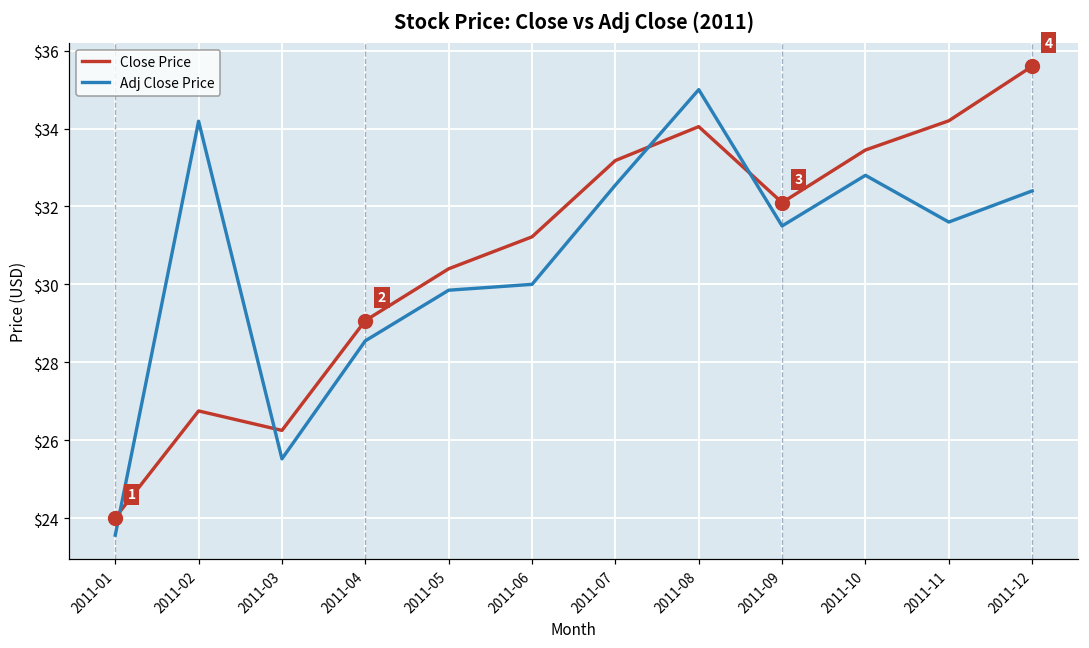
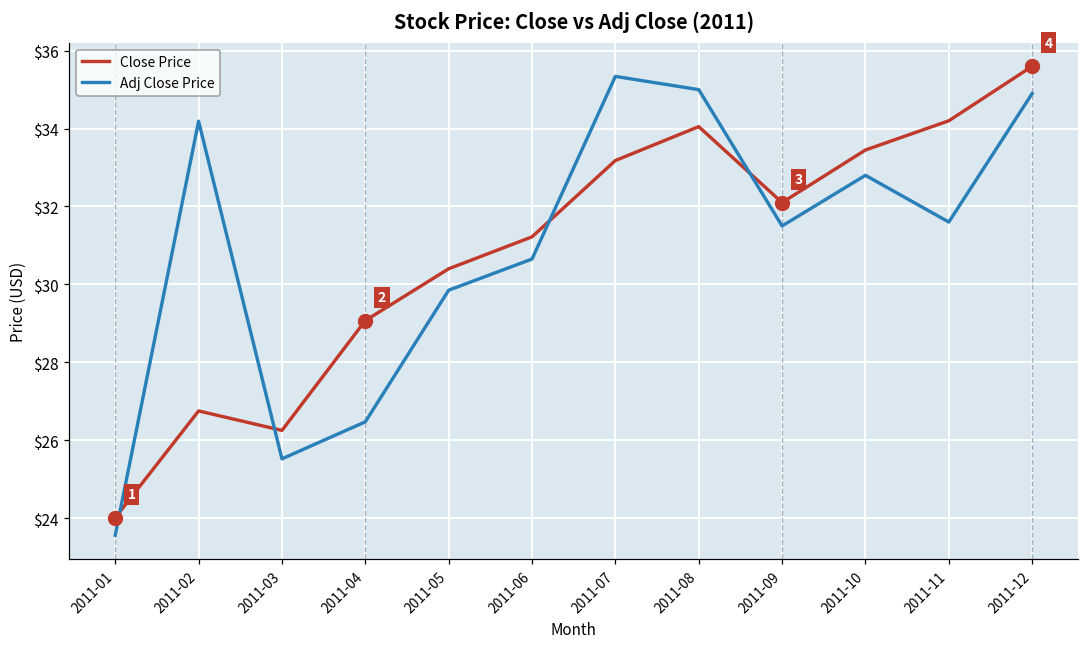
Adj Close Price, 2011-04: $28.6 -> $26.5
Adj Close Price, 2011-06: $30.0 -> $30.7
Adj Close Price, 2011-07: $32.6 -> $35.3
Adj Close Price, 2011-12: $32.4 -> $34.9
